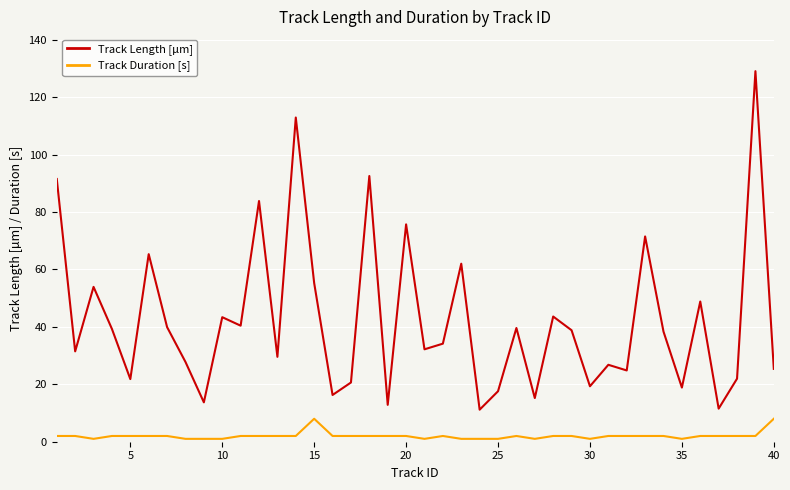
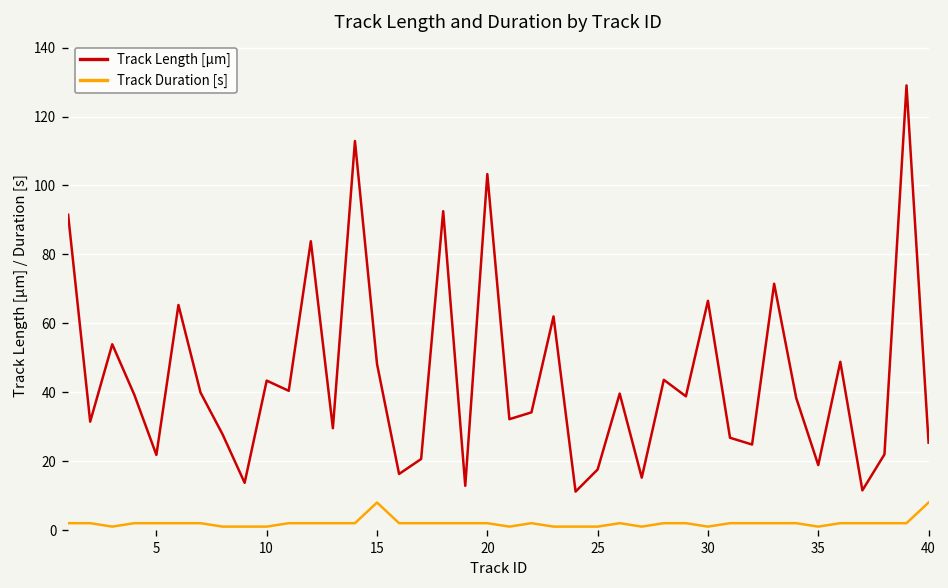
Track Length [µm], 15: 55 -> 48
Track Length [µm], 20: 76 -> 103
Track Length [µm], 30: 19 -> 67
